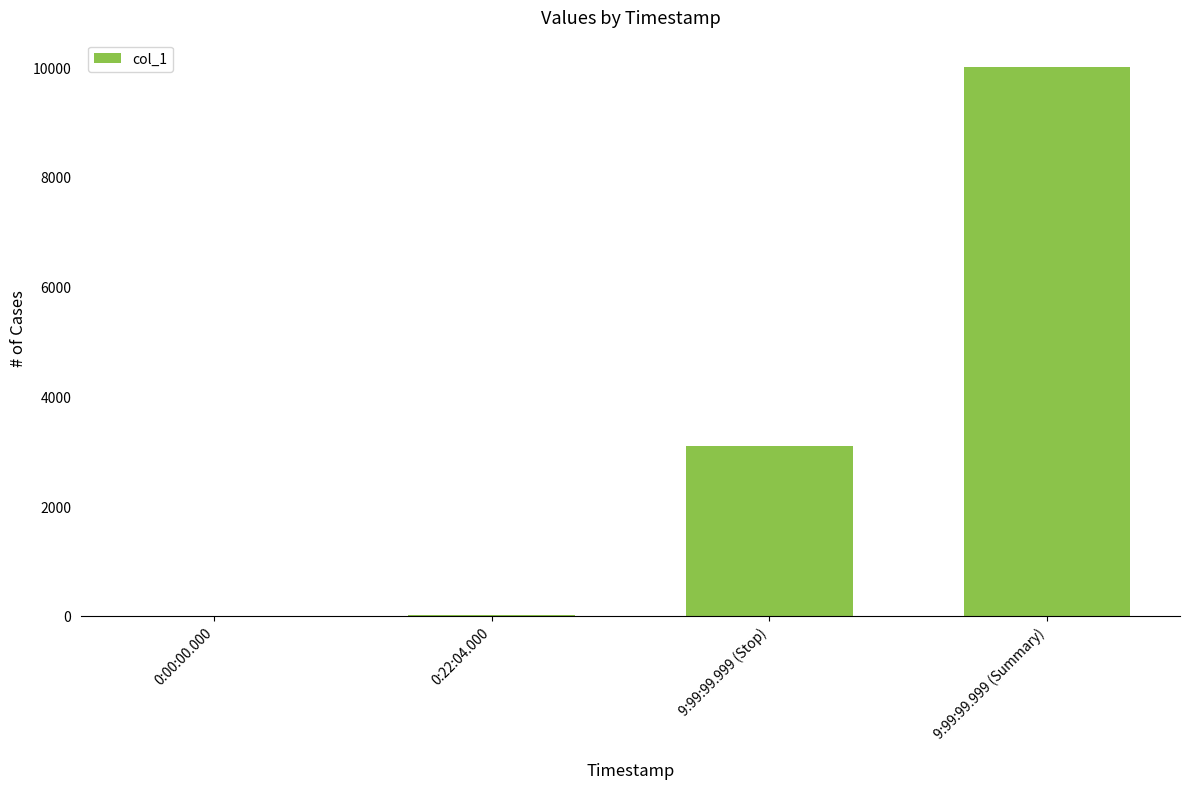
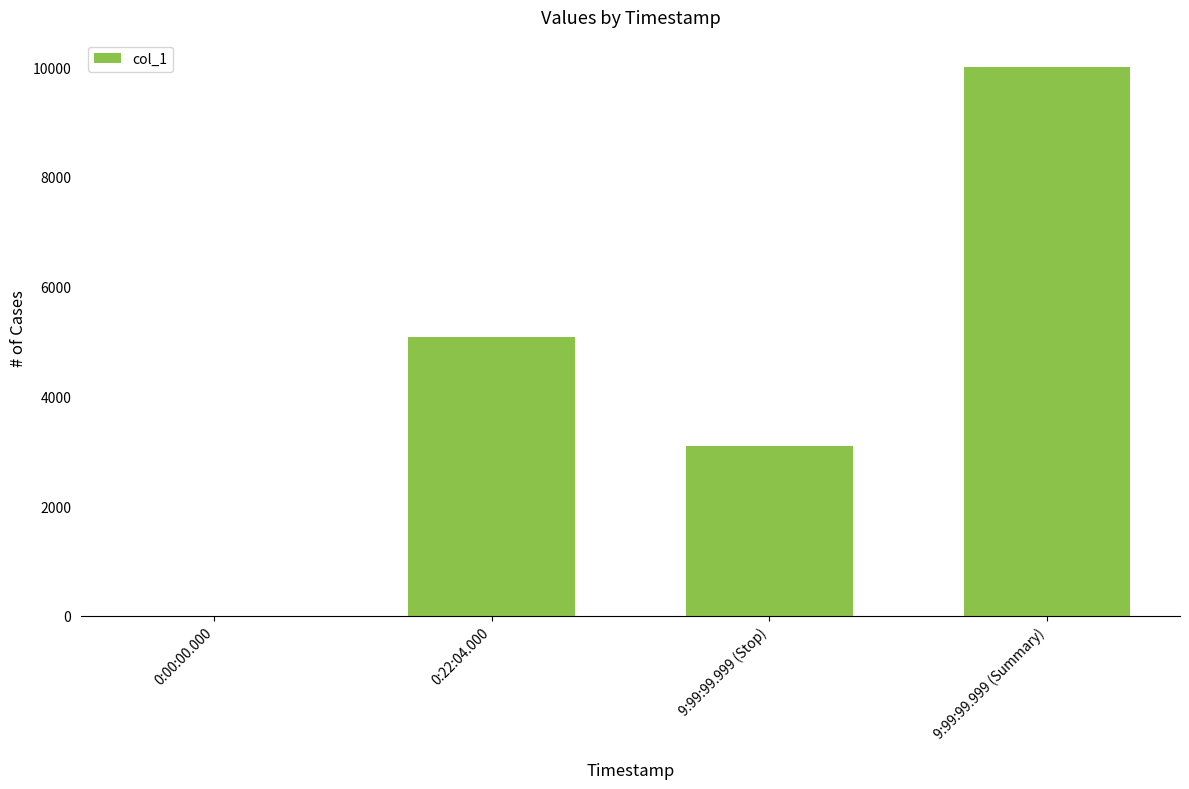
0:22:04.000: 0 -> 5100
